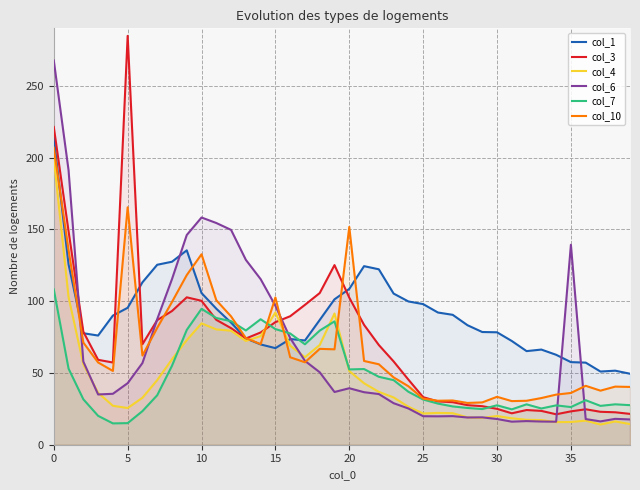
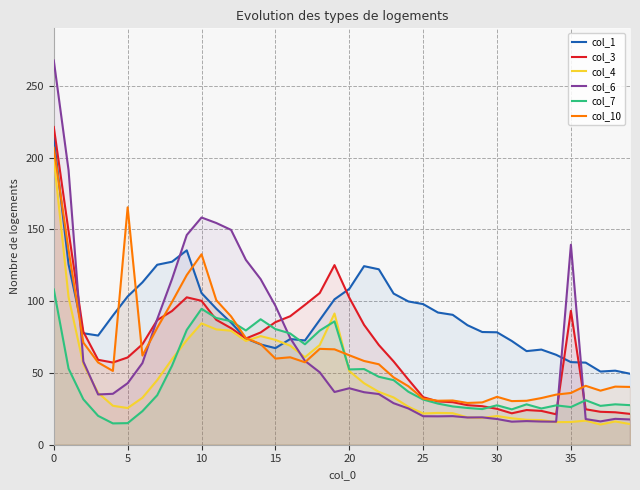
col_1, 5: 95 -> 103
col_3, 5: 285 -> 61
col_4, 15: 92 -> 73
col_10, 15: 103 -> 60
col_10, 20: 152 -> 62
col_3, 35: 23 -> 93
